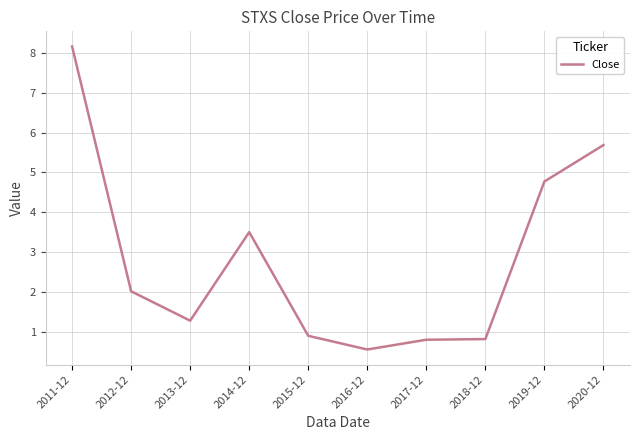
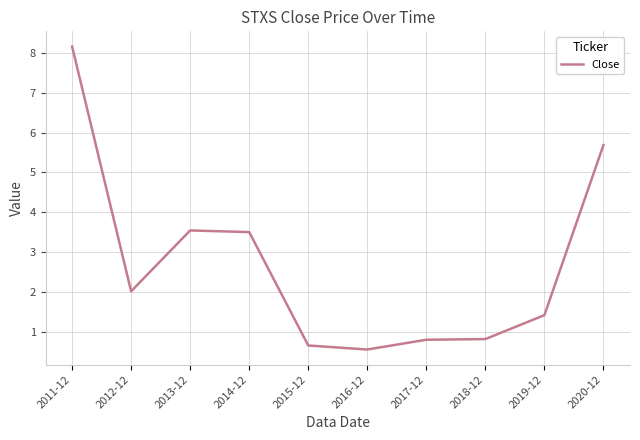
2013-12: 1.3 -> 3.5
2015-12: 0.9 -> 0.7
2019-12: 4.8 -> 1.4
